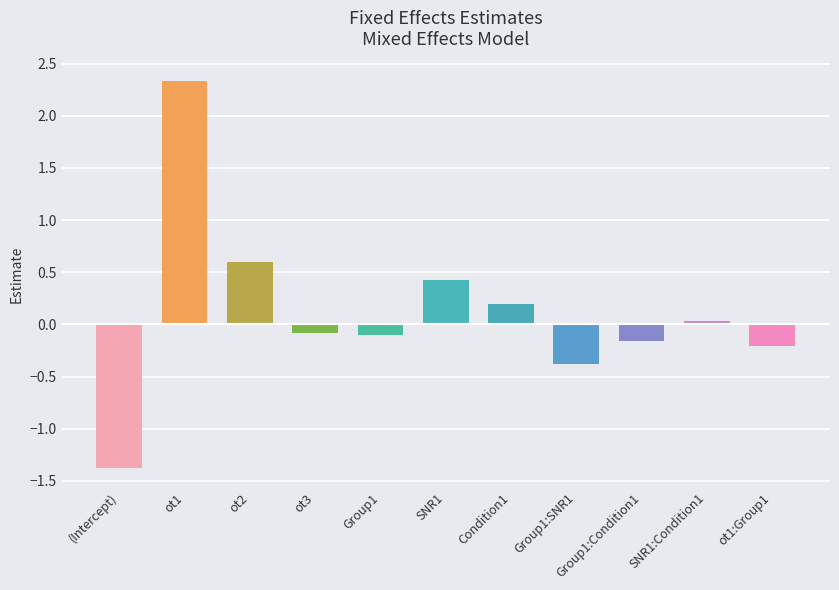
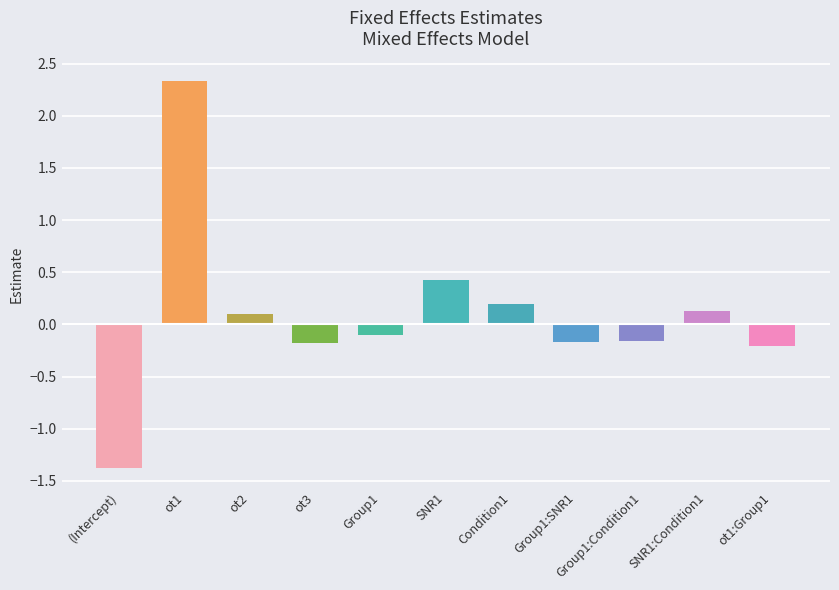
ot2: 0.59 -> 0.10
ot3: -0.08 -> -0.18
Group1:SNR1: -0.38 -> -0.17
SNR1:Condition1: 0.04 -> 0.13
